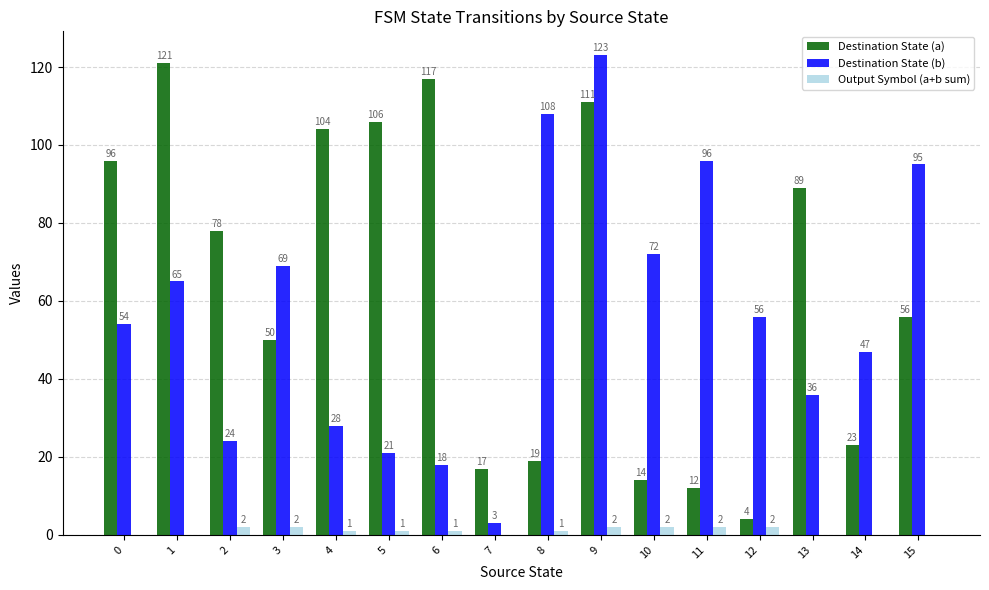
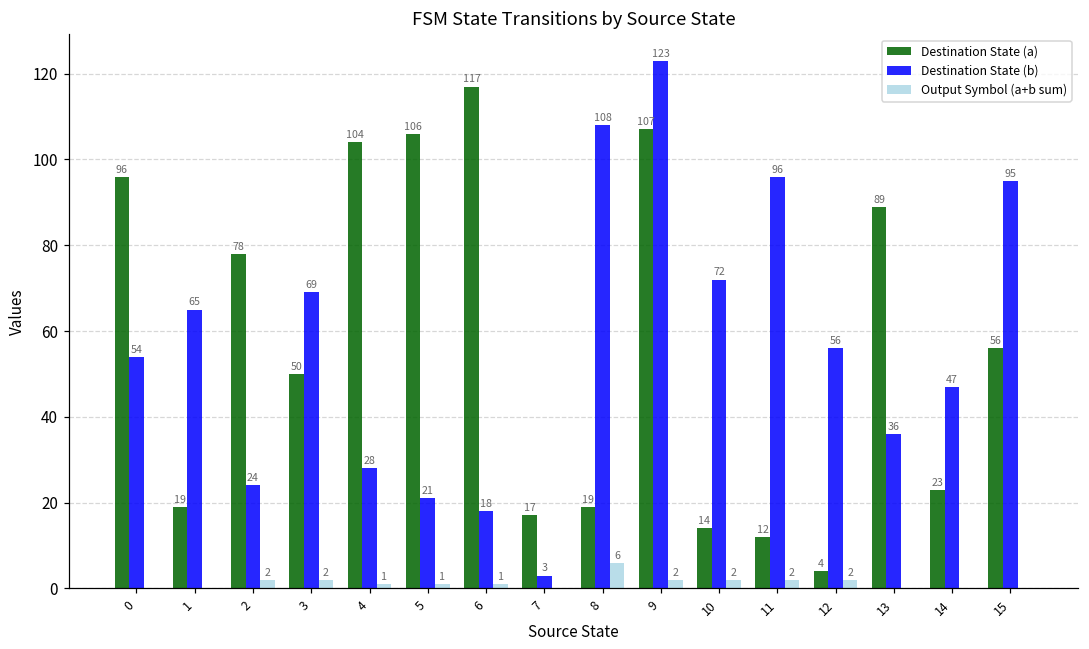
Destination State (a), 1: 121 -> 19
Output Symbol (a+b sum), 8: 1 -> 6
Destination State (a), 9: 111 -> 107
